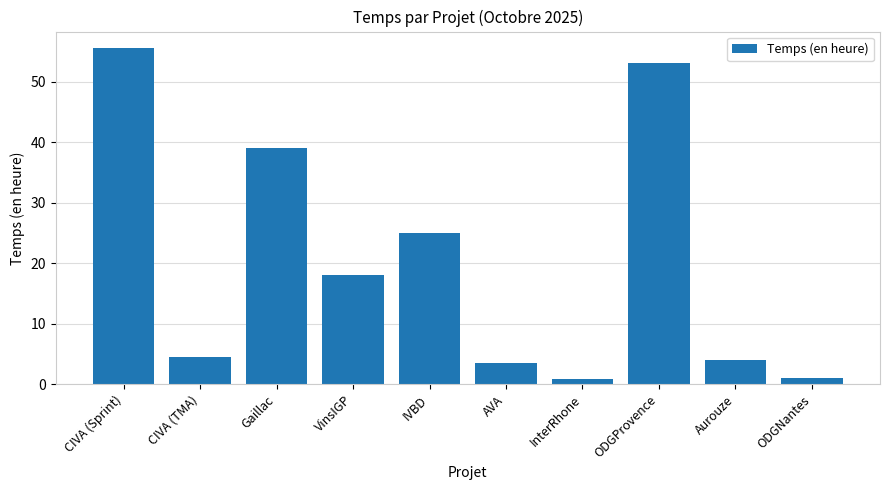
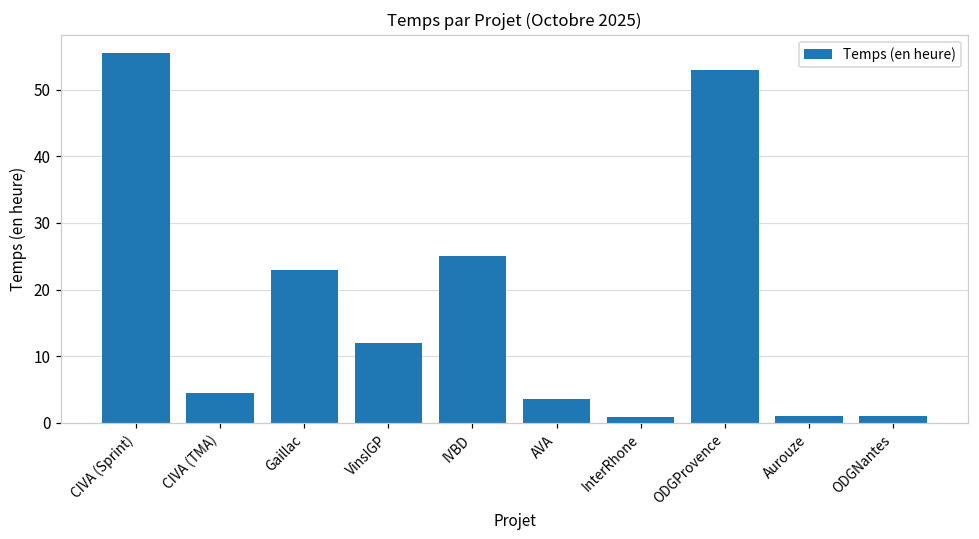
Gaillac: 39 -> 23
VinsIGP: 18 -> 12
Aurouze: 4 -> 1
